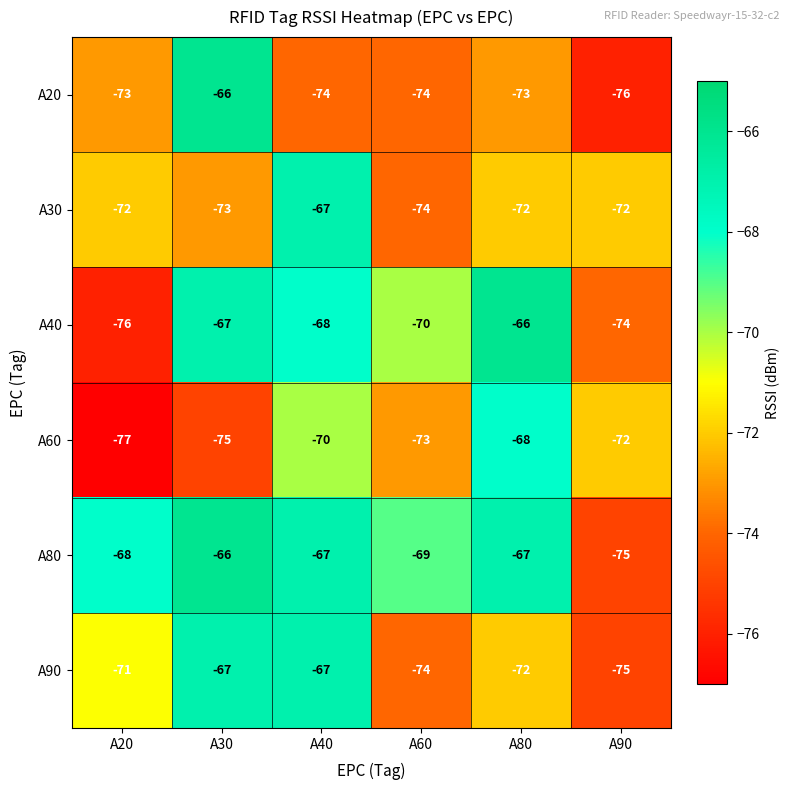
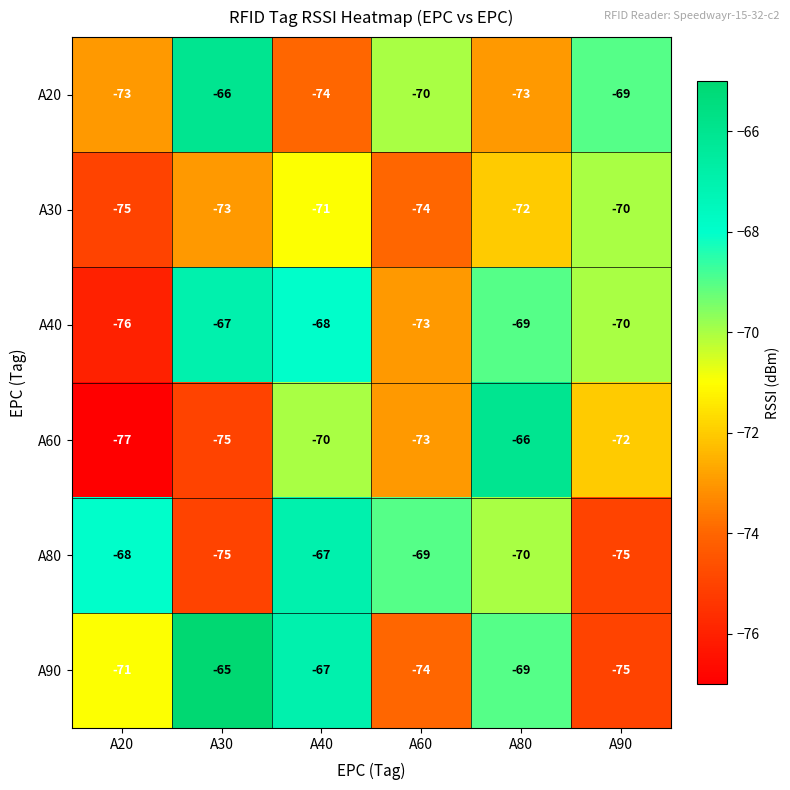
A20, A60: -74 -> -70
A20, A90: -76 -> -69
A30, A20: -72 -> -75
A30, A40: -67 -> -71
A30, A90: -72 -> -70
A40, A60: -70 -> -73
A40, A80: -66 -> -69
A40, A90: -74 -> -70
A60, A80: -68 -> -66
A80, A30: -66 -> -75
A80, A80: -67 -> -70
A90, A30: -67 -> -65
A90, A80: -72 -> -69
